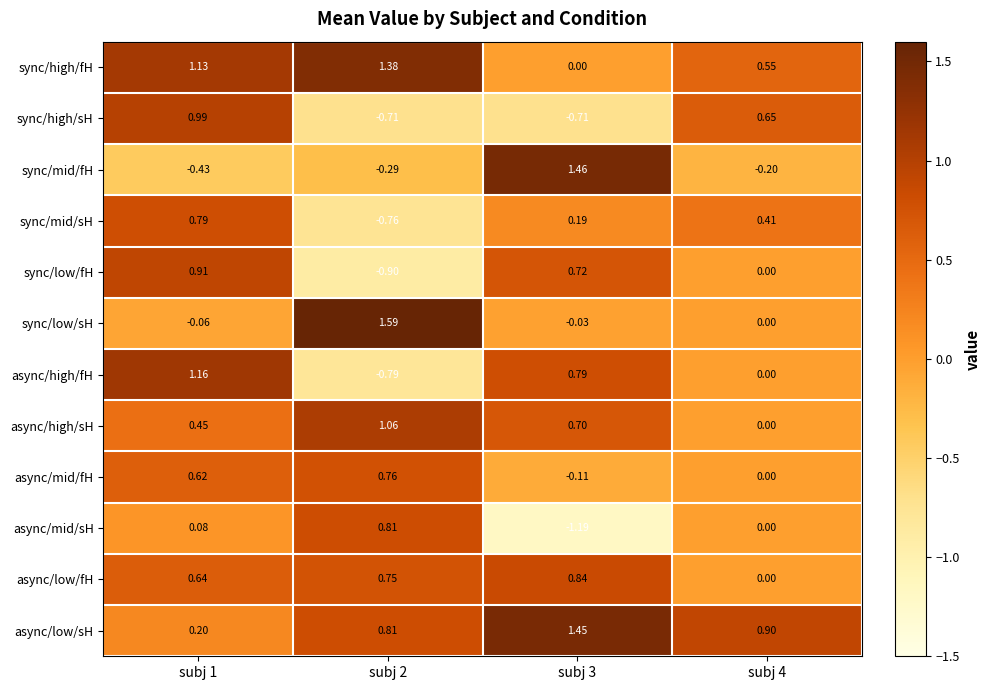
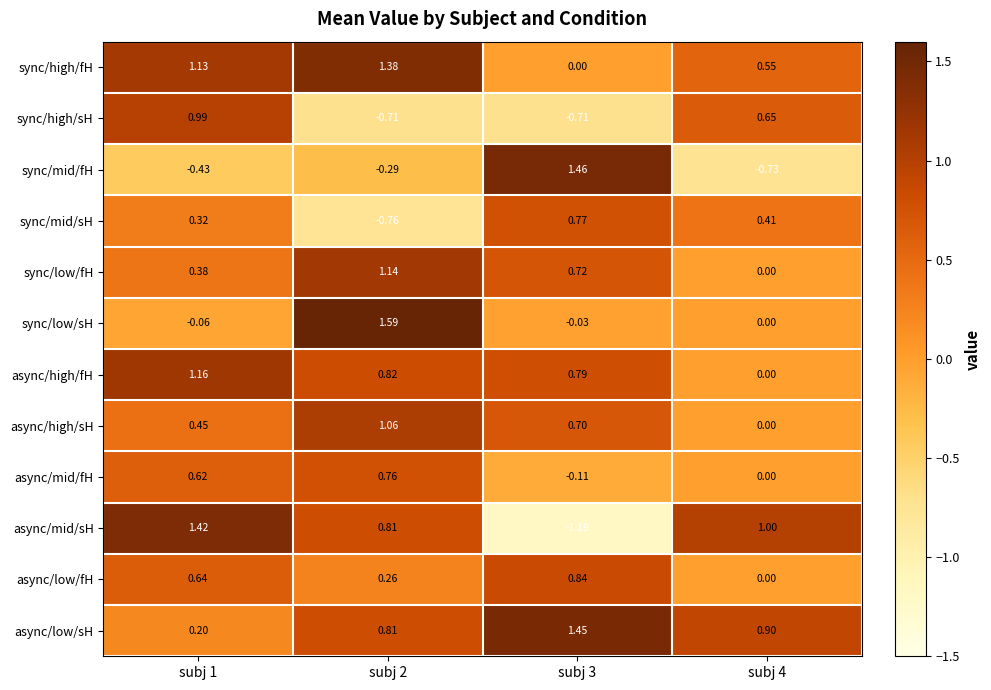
sync/mid/fH, subj 4: -0.20 -> -0.73
sync/mid/sH, subj 1: 0.79 -> 0.32
sync/mid/sH, subj 3: 0.19 -> 0.77
sync/low/fH, subj 1: 0.91 -> 0.38
sync/low/fH, subj 2: -0.90 -> 1.14
async/high/fH, subj 2: -0.79 -> 0.82
async/mid/sH, subj 1: 0.08 -> 1.42
async/mid/sH, subj 4: 0.00 -> 1.00
async/low/fH, subj 2: 0.75 -> 0.26
